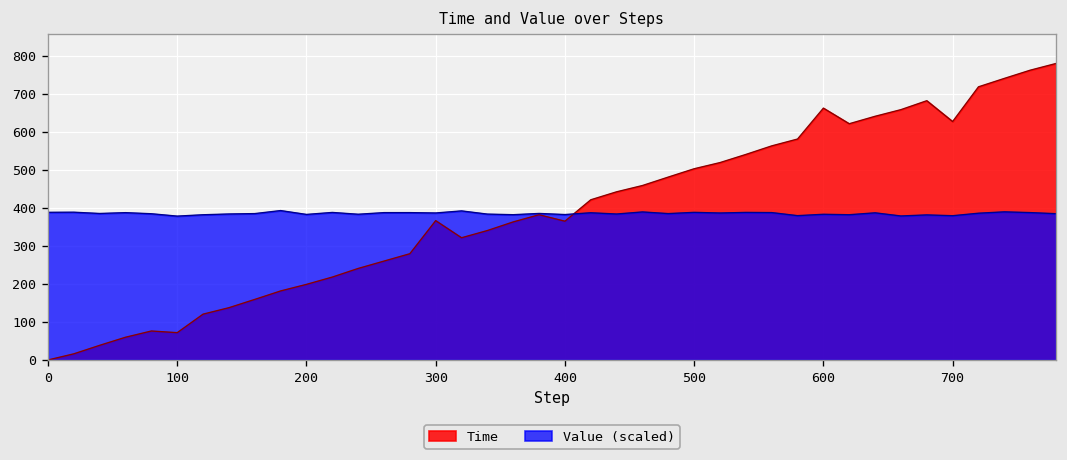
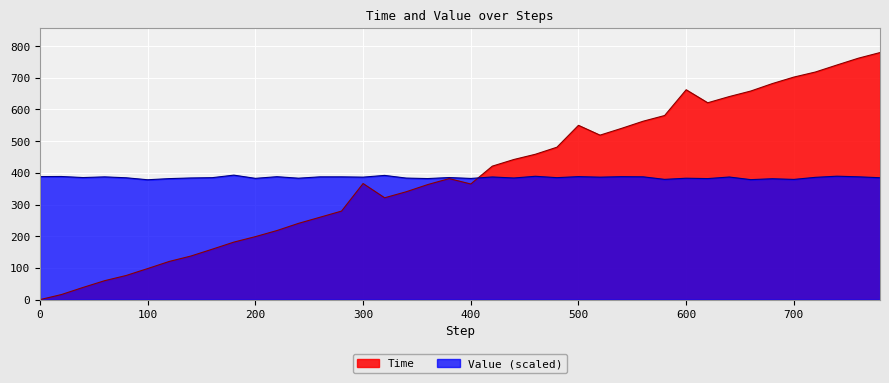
Time, 100: 70 -> 100
Time, 500: 500 -> 550
Time, 700: 630 -> 700
